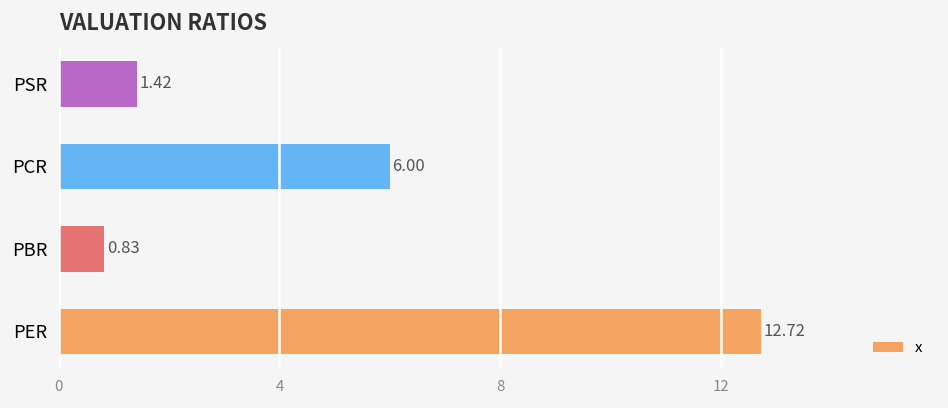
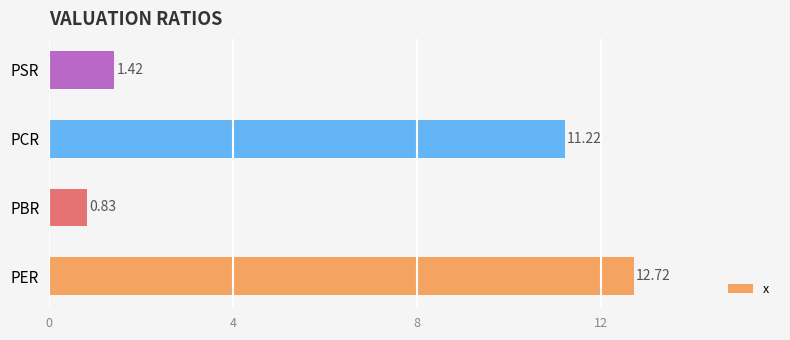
PCR: 6.00 -> 11.22
